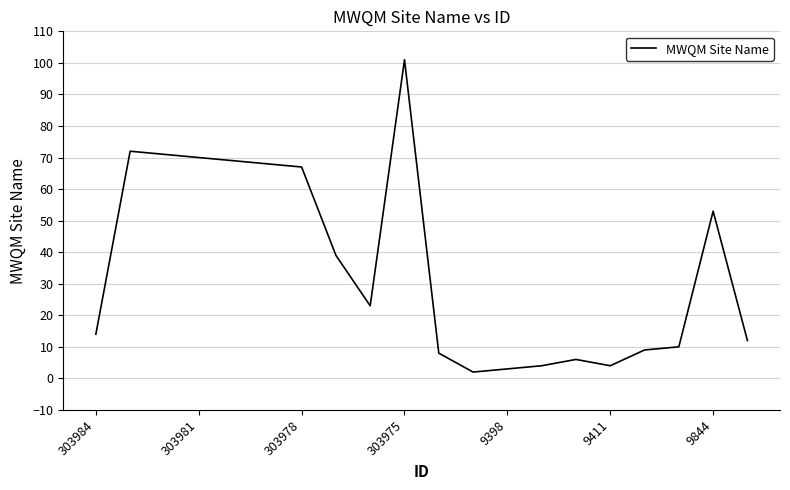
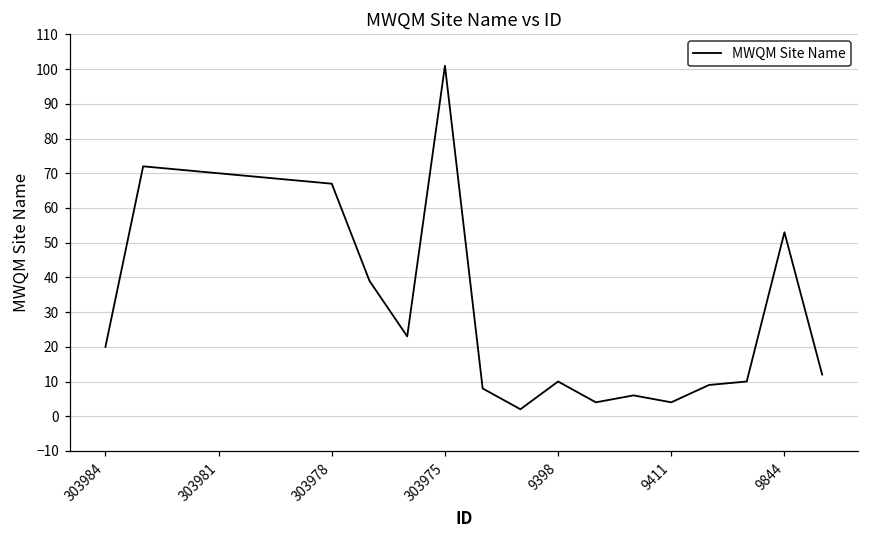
303984: 14 -> 20
9398: 3 -> 10
